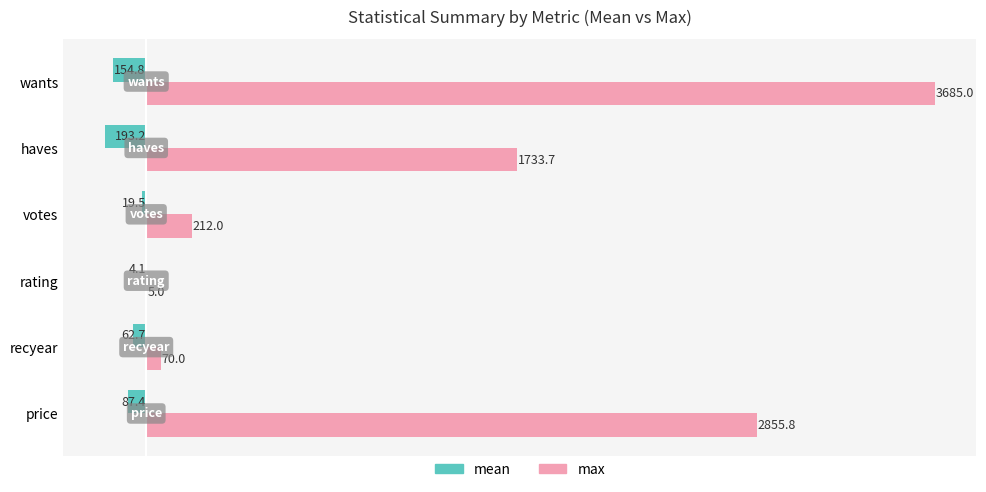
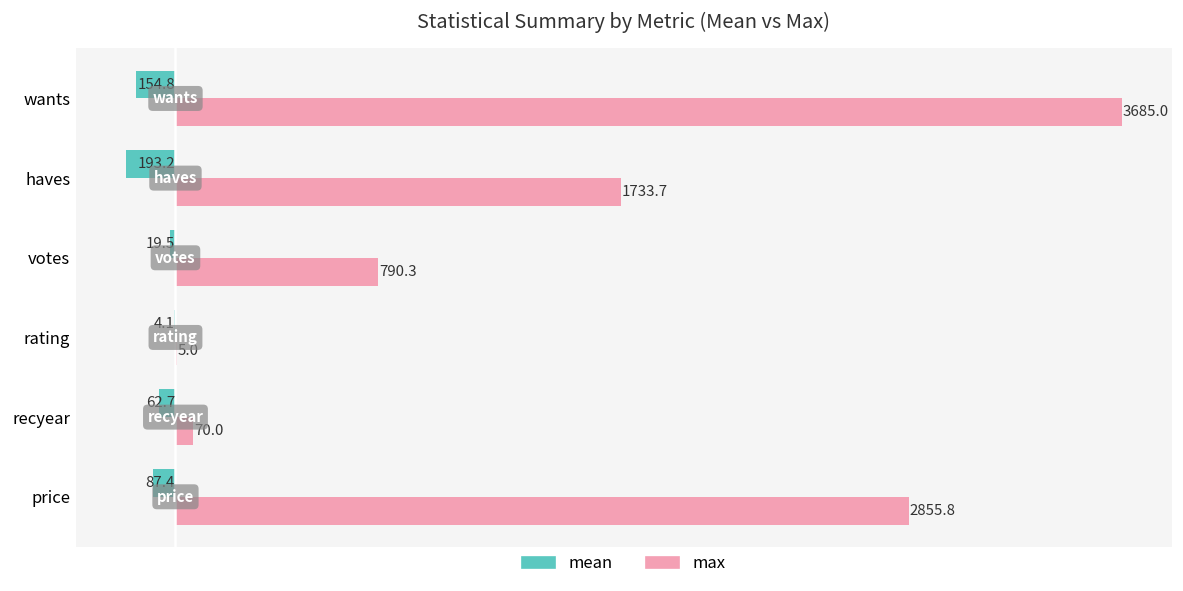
max, votes: 212.0 -> 790.3
